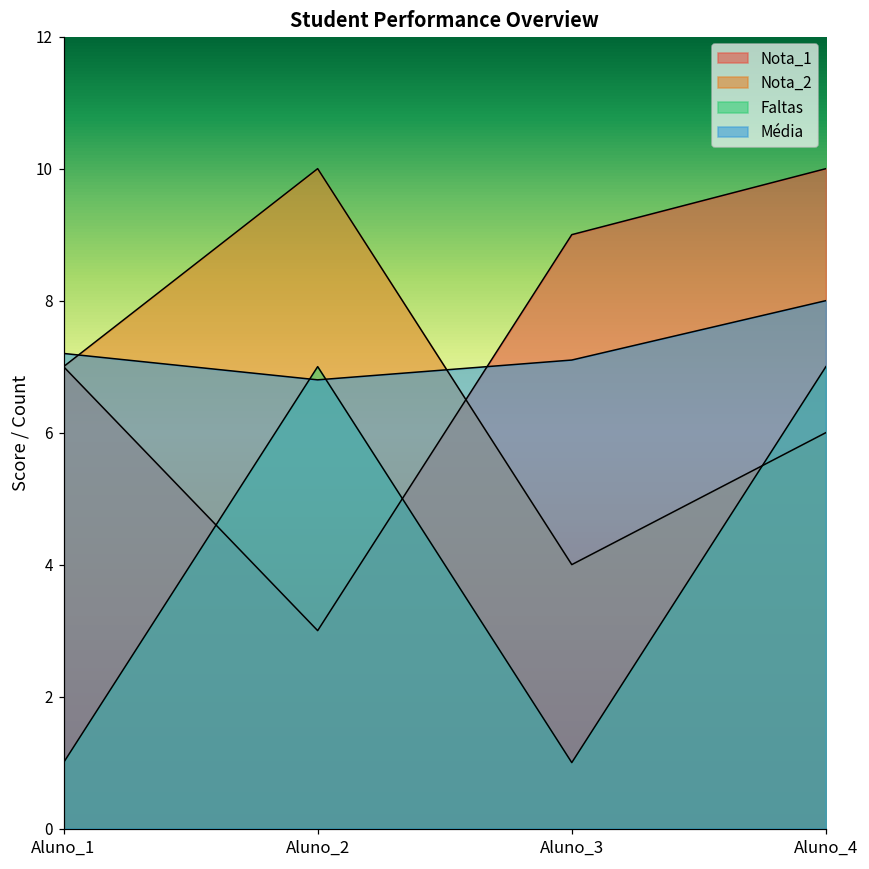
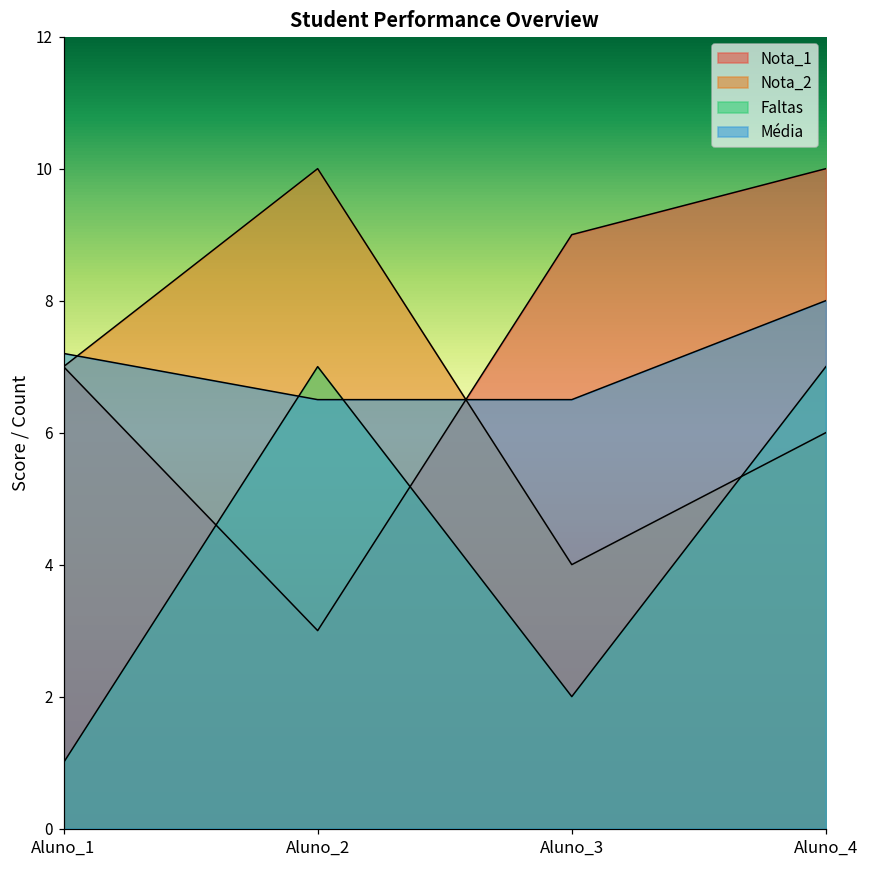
Média, Aluno_2: 6.8 -> 6.5
Faltas, Aluno_3: 1 -> 2
Média, Aluno_3: 7.1 -> 6.5
